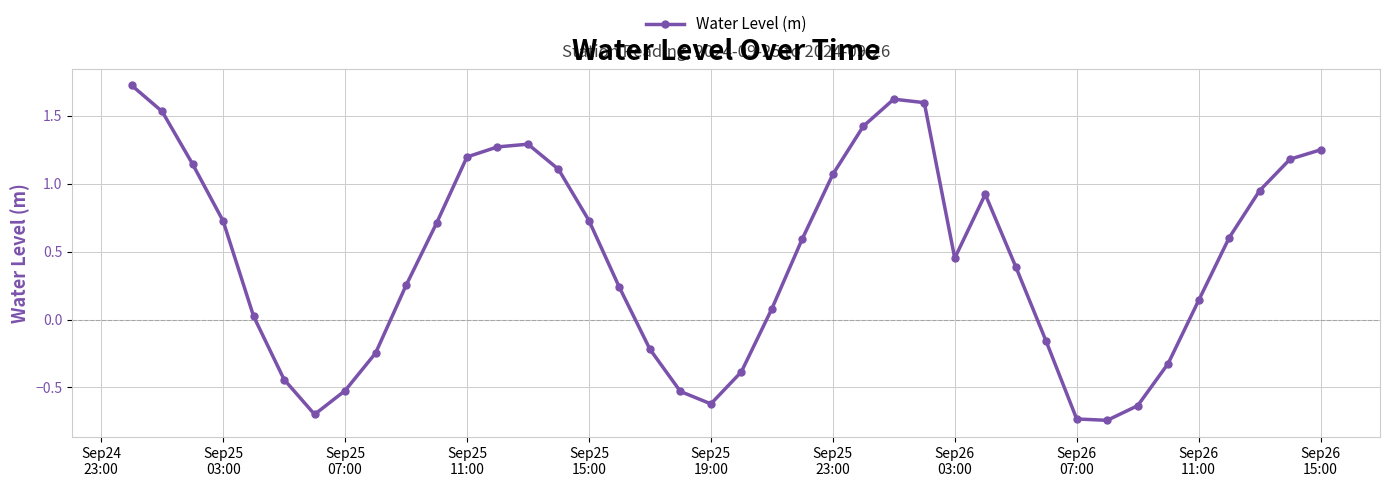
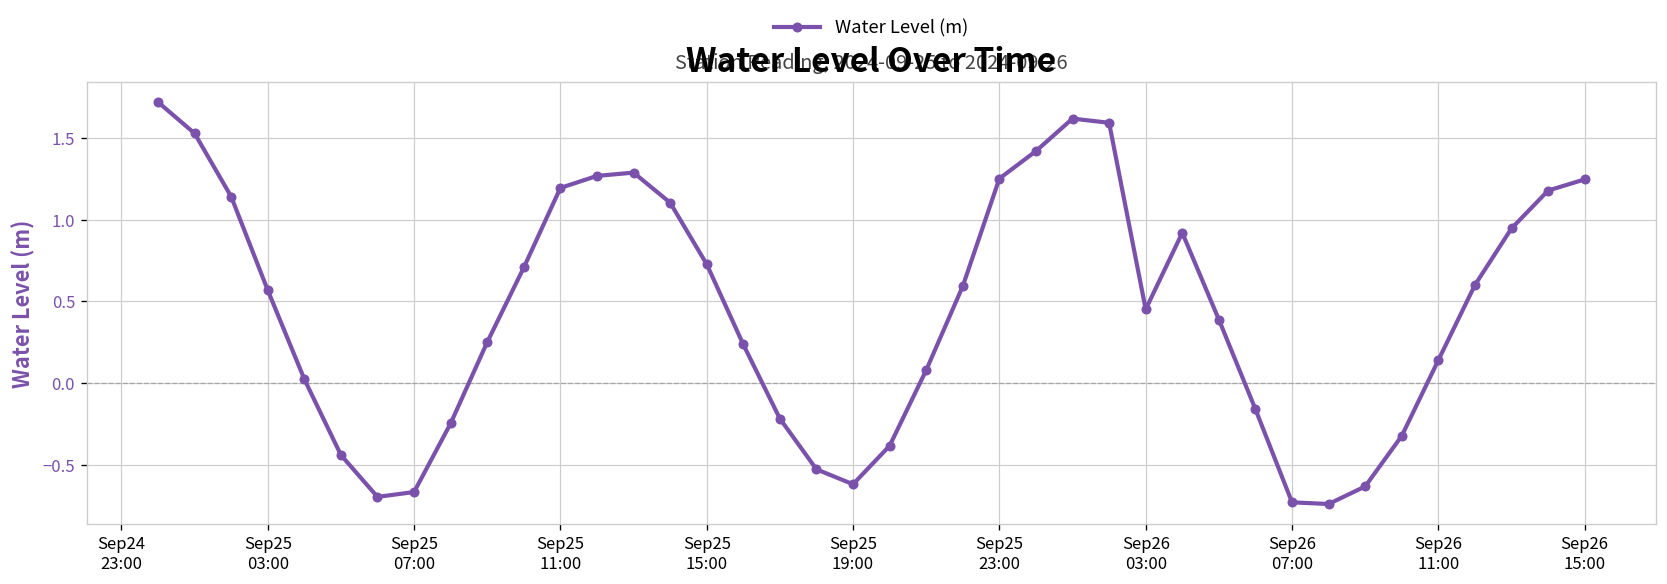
Sep25 03:00: 0.72 -> 0.57
Sep25 07:00: -0.52 -> -0.67
Sep25 23:00: 1.07 -> 1.25
